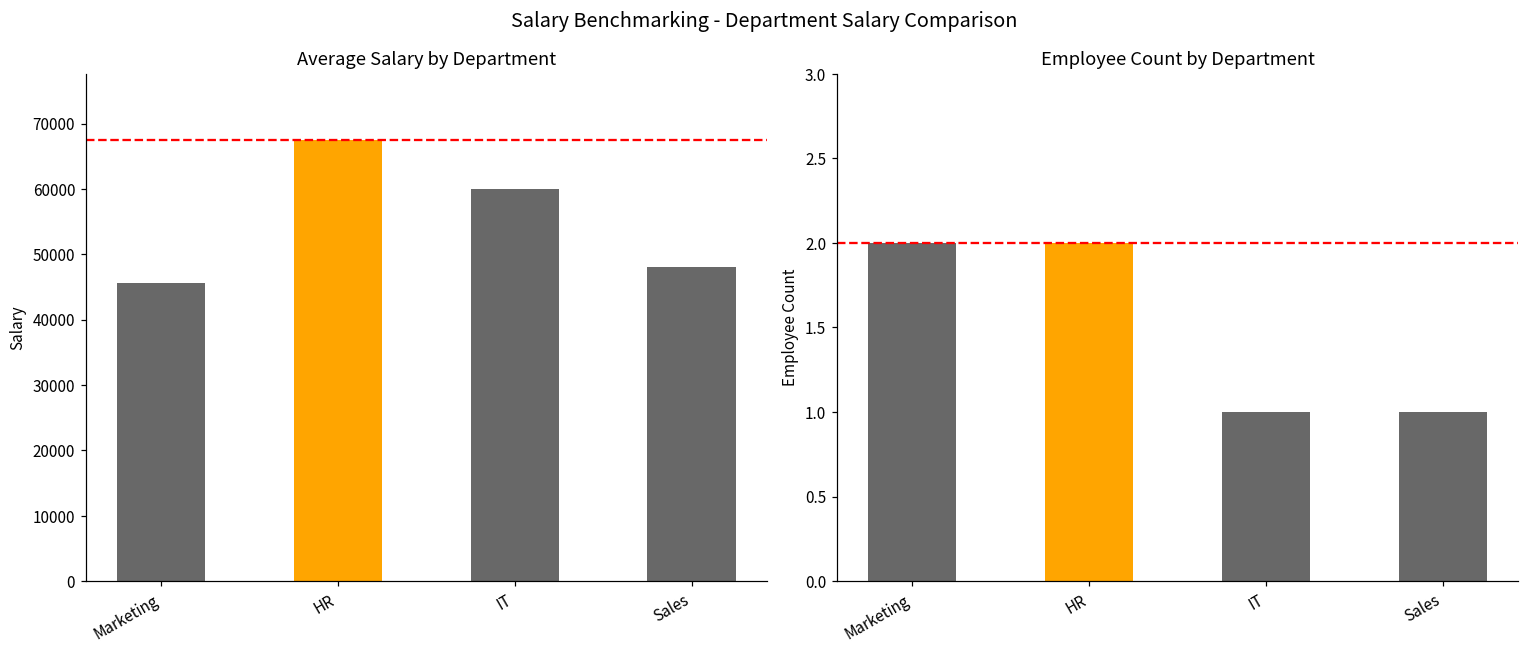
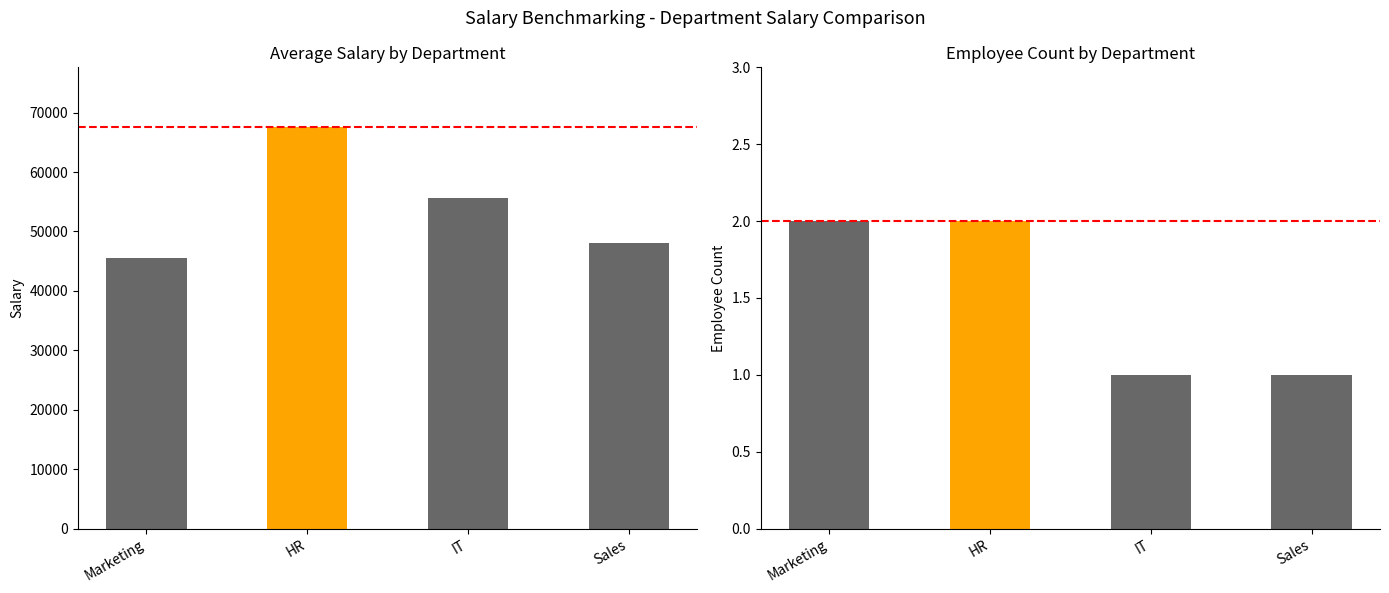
Average Salary by Department, IT: 60000 -> 56000
